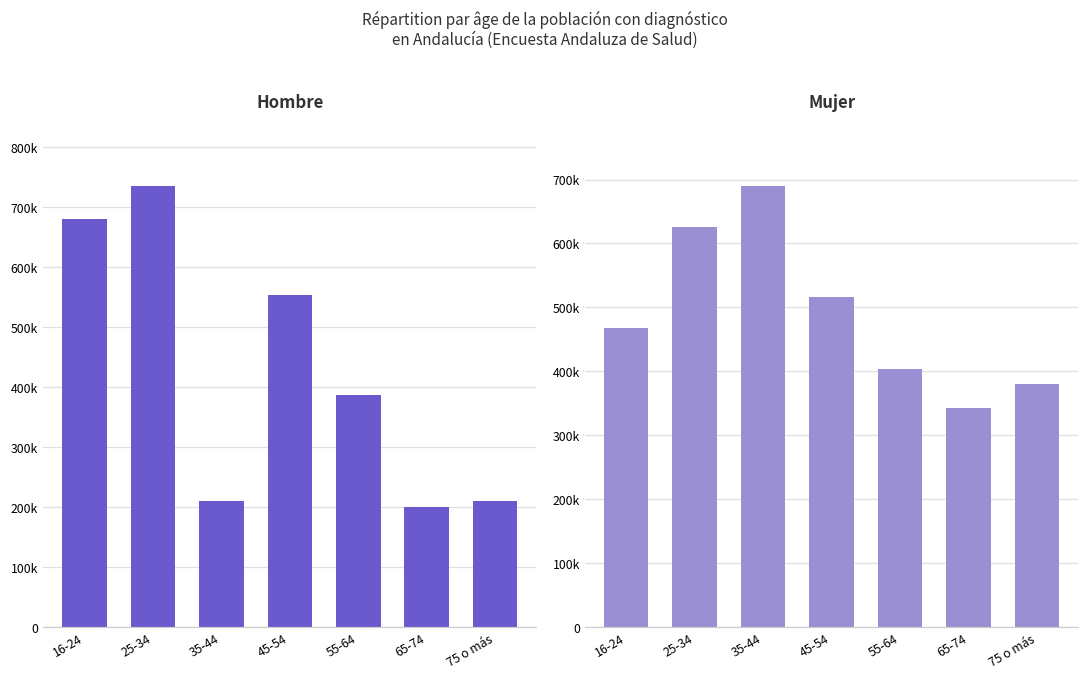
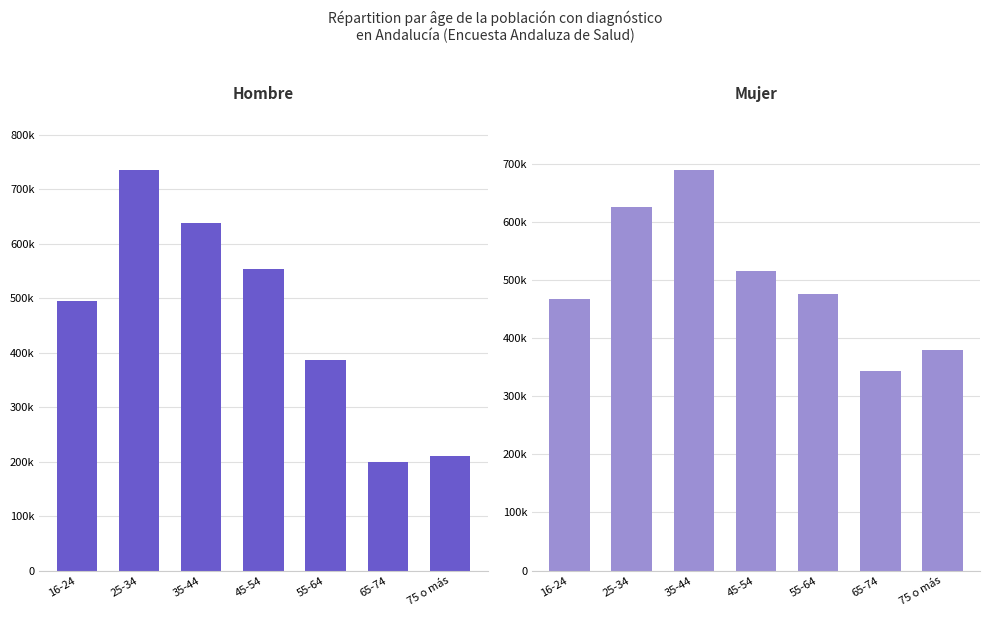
Hombre, 16-24: 680000 -> 490000
Hombre, 35-44: 210000 -> 640000
Mujer, 55-64: 400000 -> 480000
